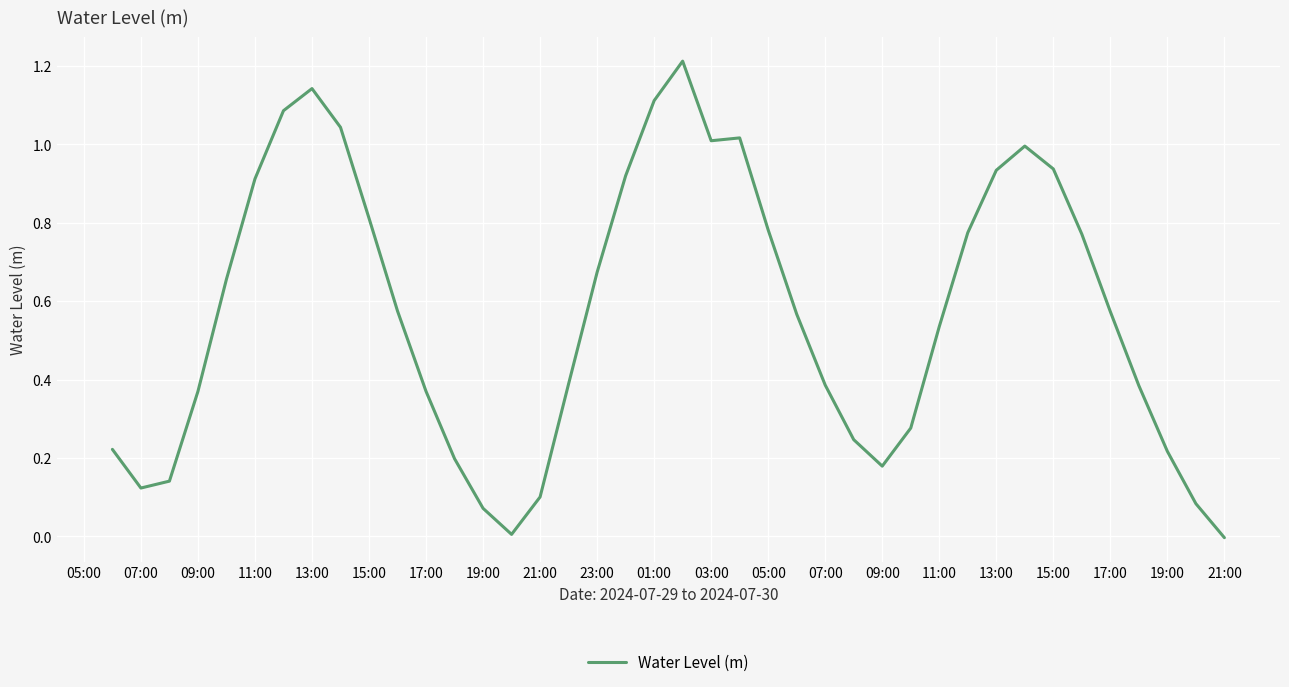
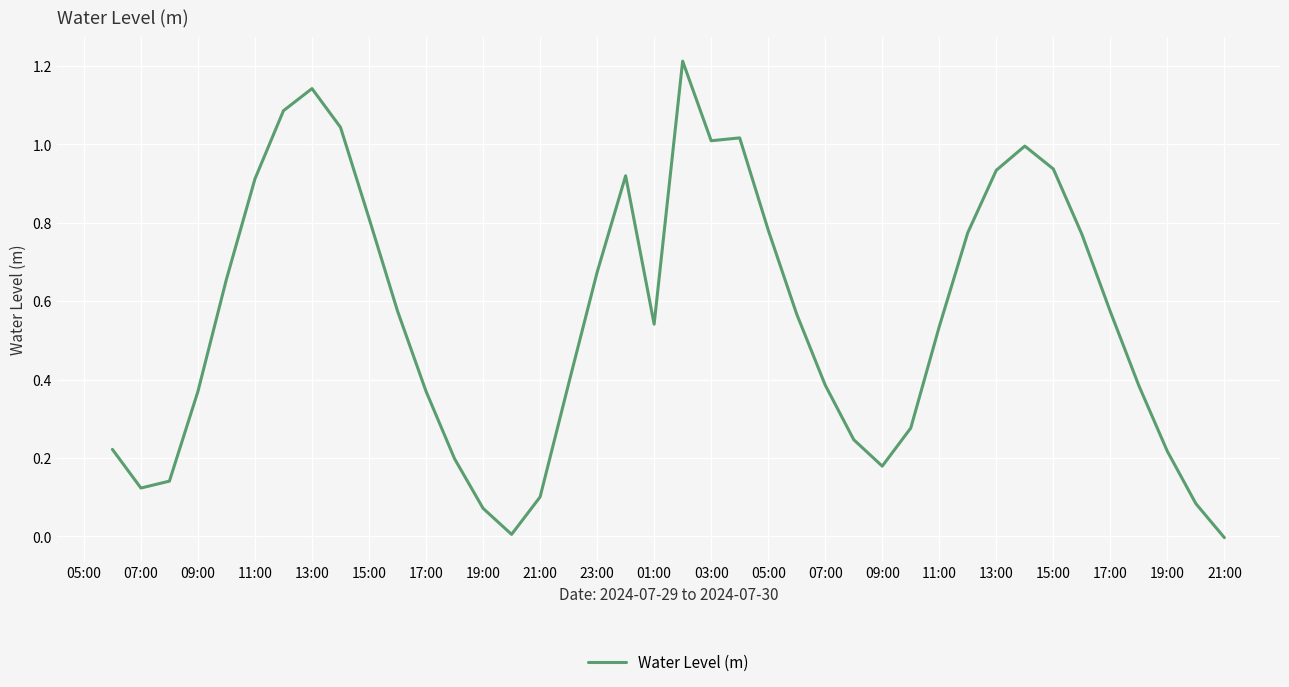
01:00: 1.11 -> 0.54
